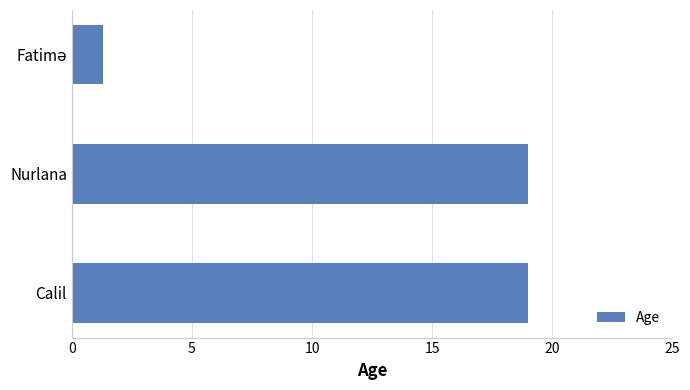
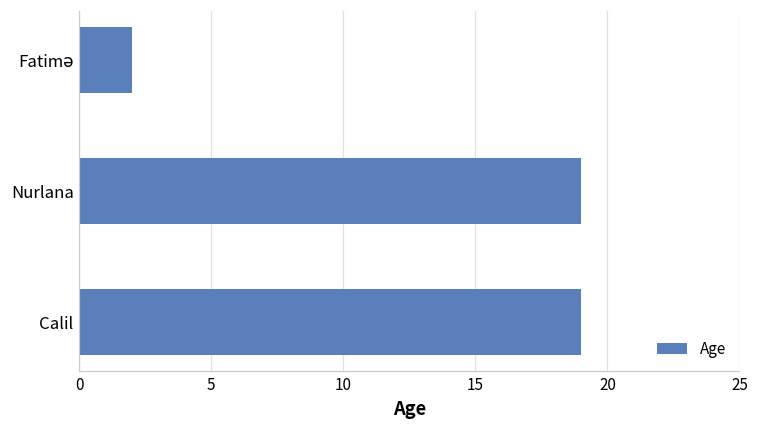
Fatimə: 1.3 -> 2.0
